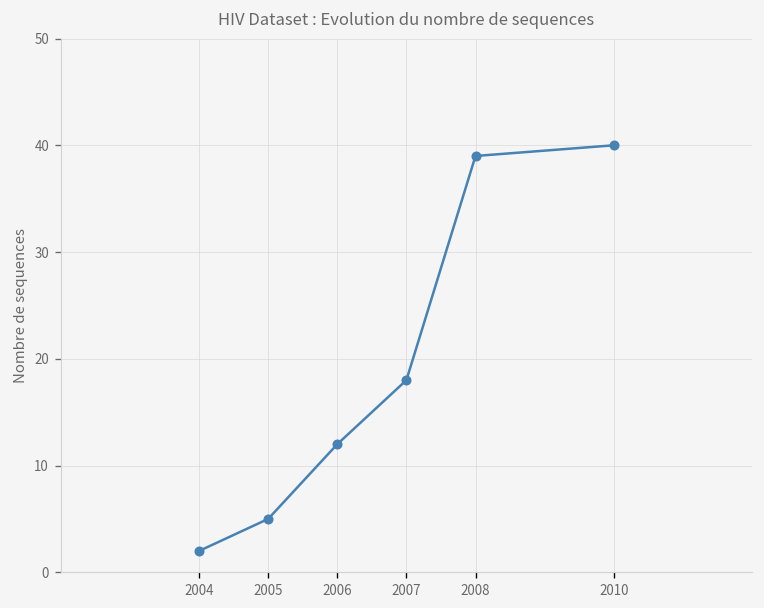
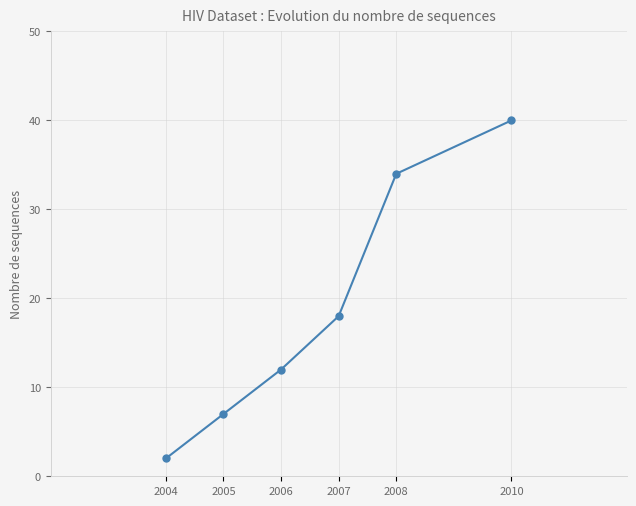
2005: 5 -> 7
2008: 39 -> 34
